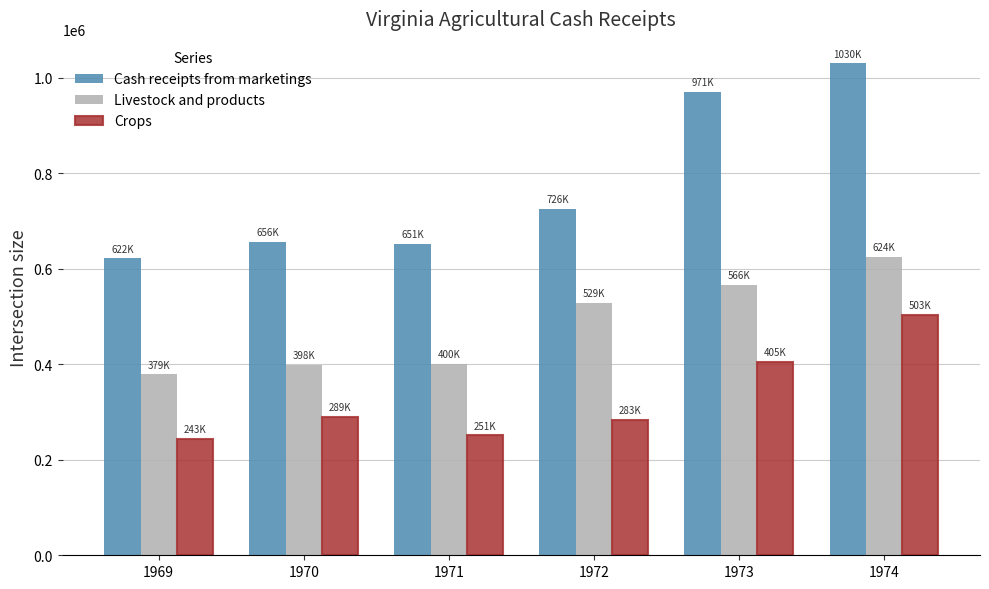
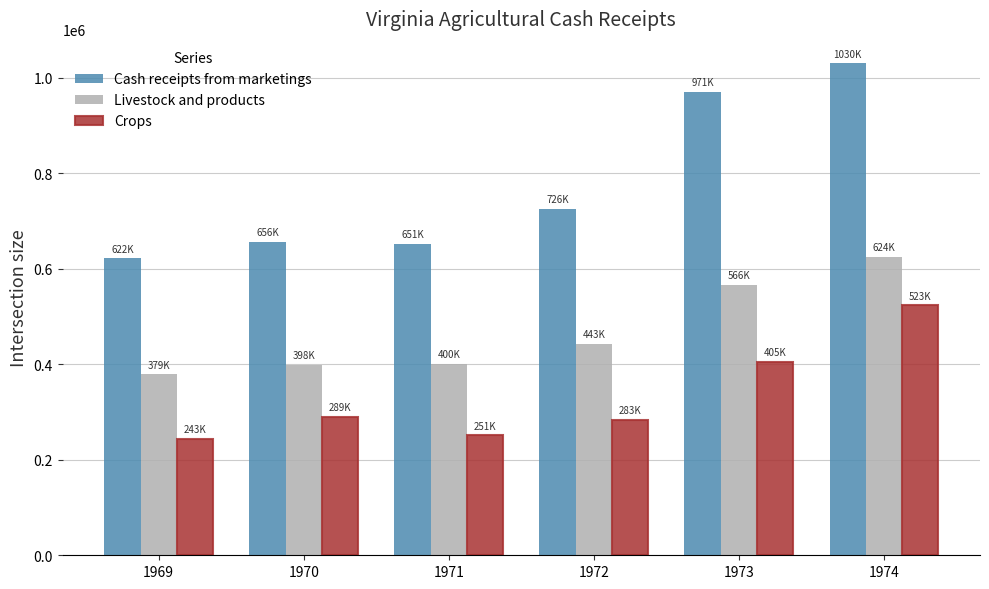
Livestock and products, 1972: 529K -> 443K
Crops, 1974: 503K -> 523K
